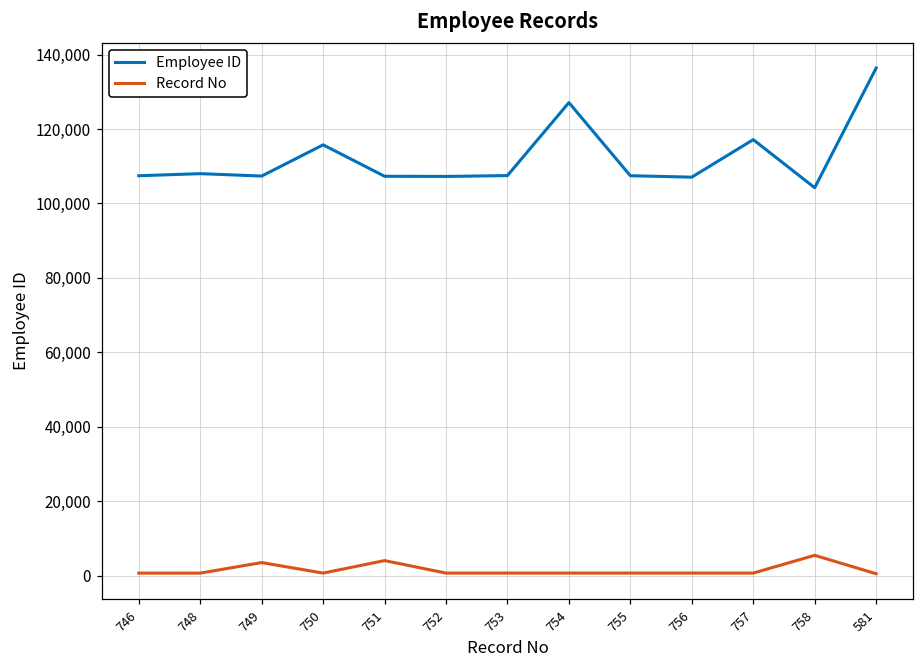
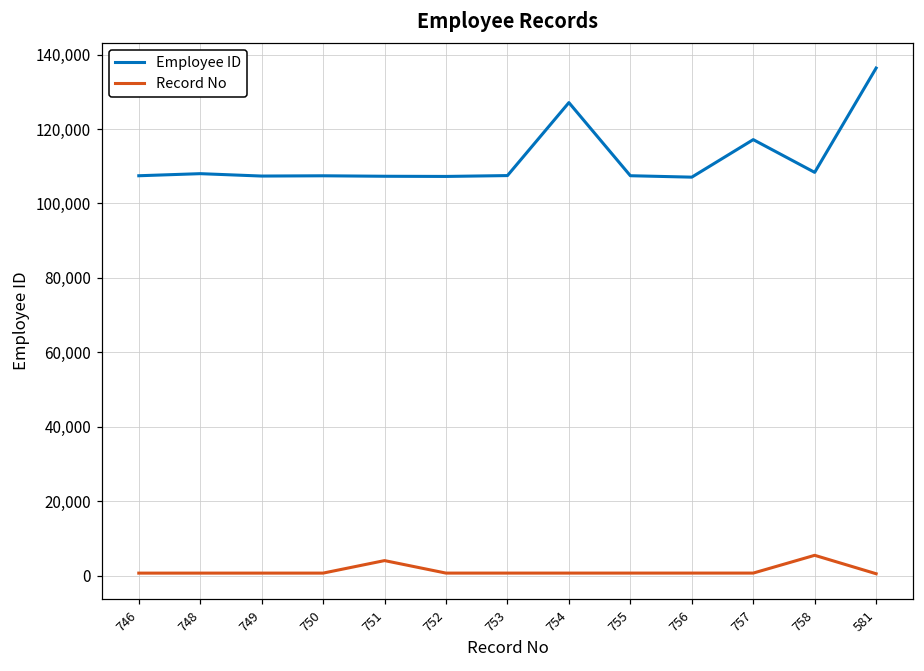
Record No, 749: 4,000 -> 1,000
Employee ID, 750: 116,000 -> 107,000
Employee ID, 758: 104,000 -> 108,000
